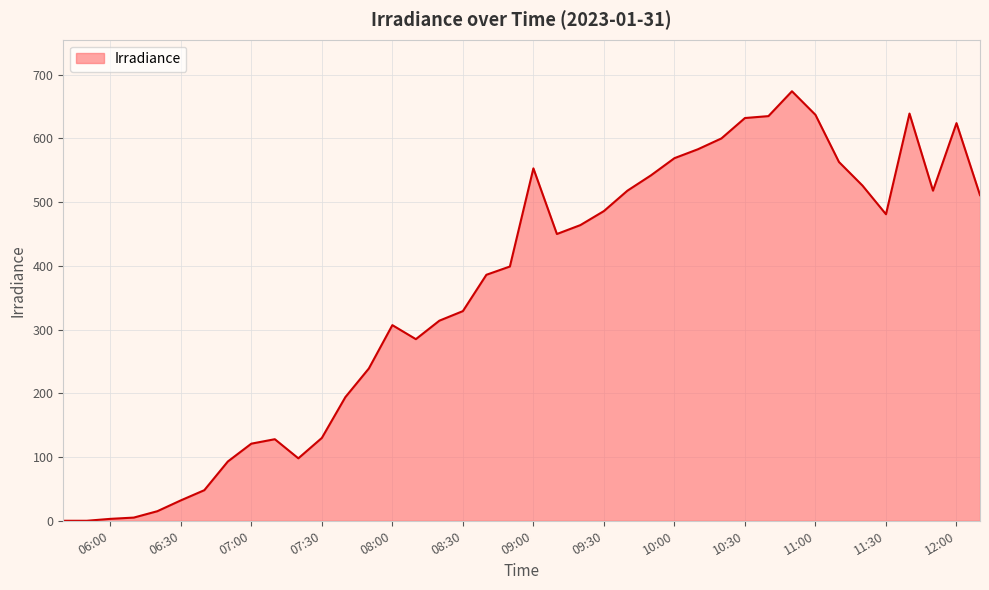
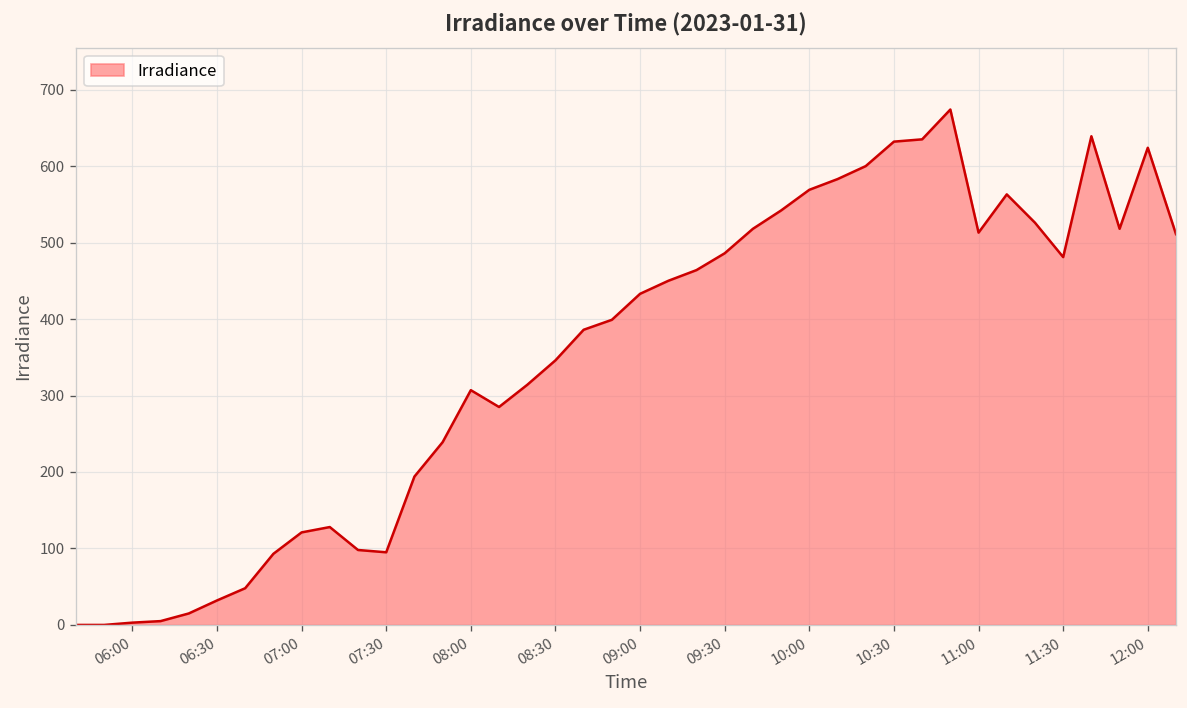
07:30: 130 -> 100
08:30: 330 -> 350
09:00: 550 -> 430
11:00: 640 -> 510
